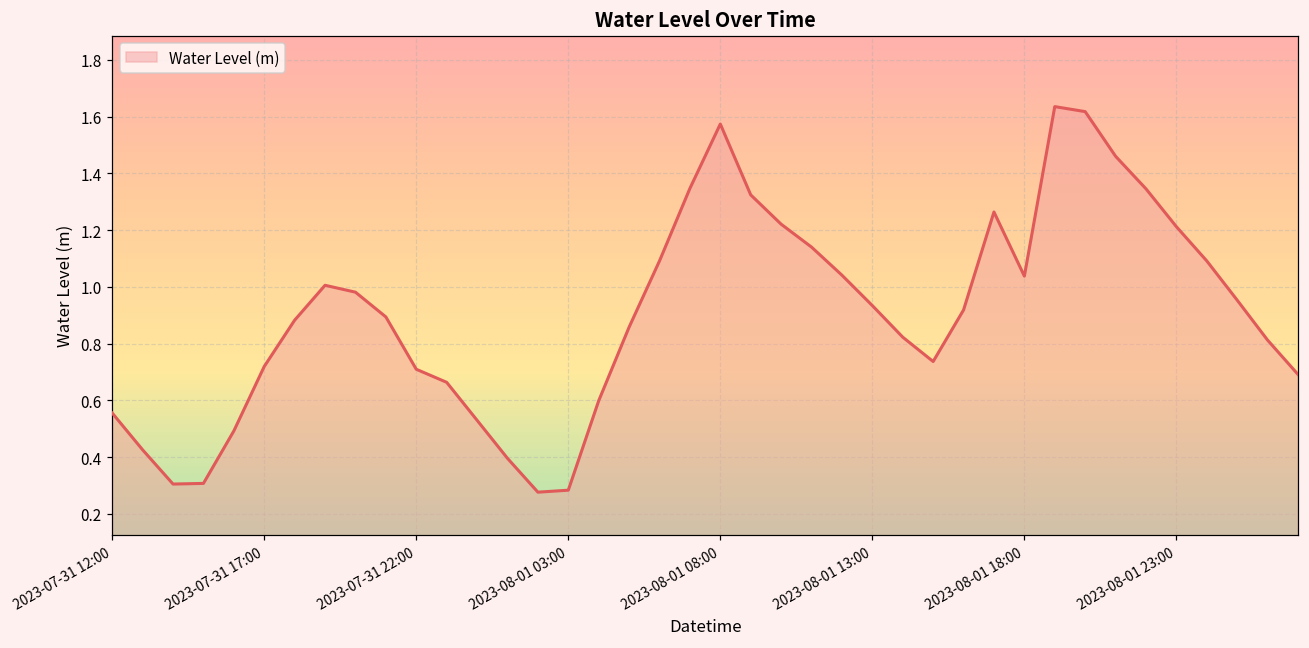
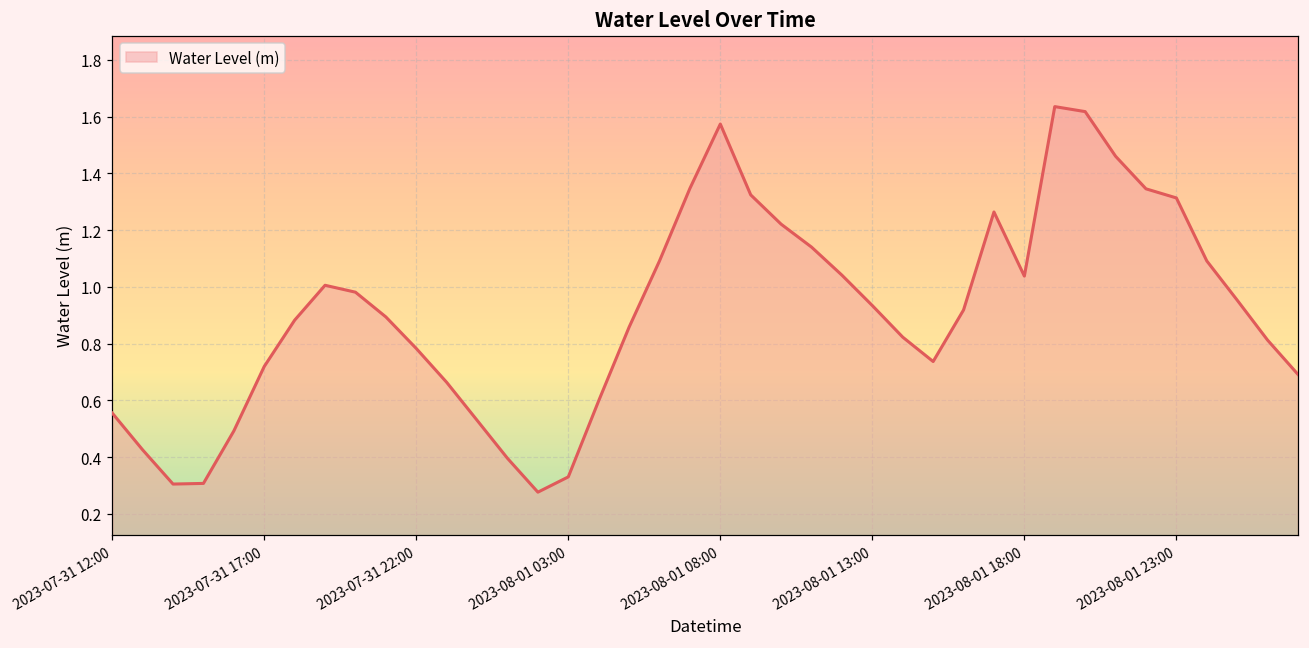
2023-07-31 22:00: 0.71 -> 0.78
2023-08-01 03:00: 0.28 -> 0.33
2023-08-01 23:00: 1.21 -> 1.31
